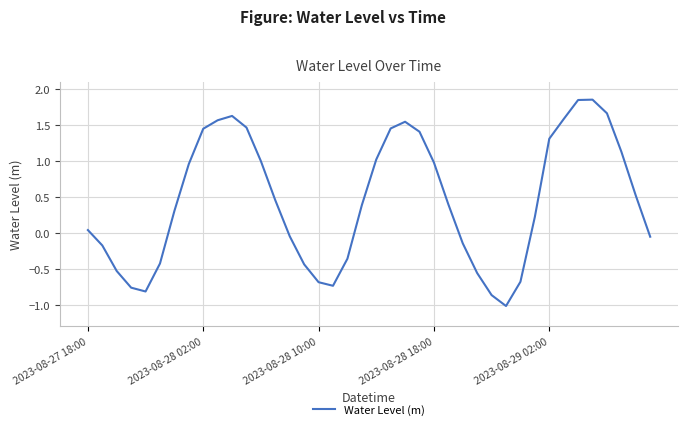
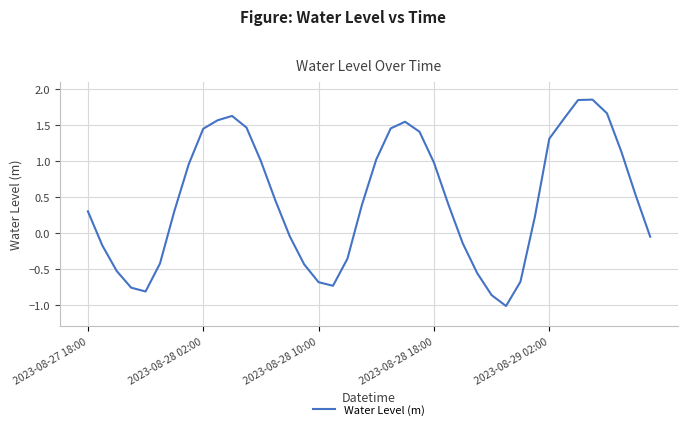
2023-08-27 18:00: 0.0 -> 0.3
